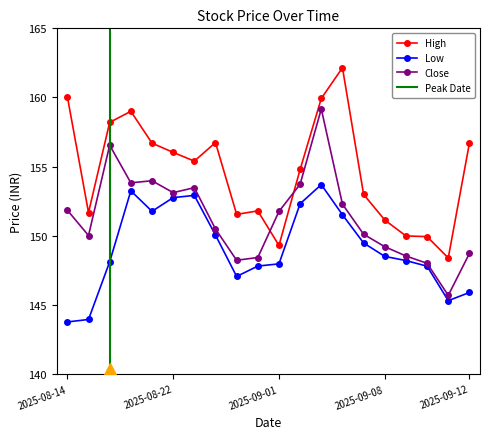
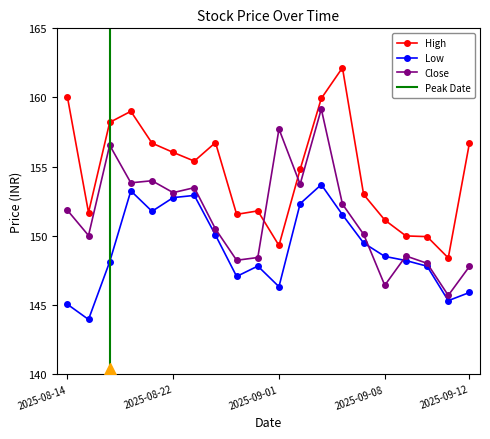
Low, 2025-08-14: 143.8 -> 145.1
Low, 2025-09-01: 148.0 -> 146.3
Close, 2025-09-01: 151.8 -> 157.7
Close, 2025-09-08: 149.2 -> 146.4
Close, 2025-09-12: 148.7 -> 147.8
